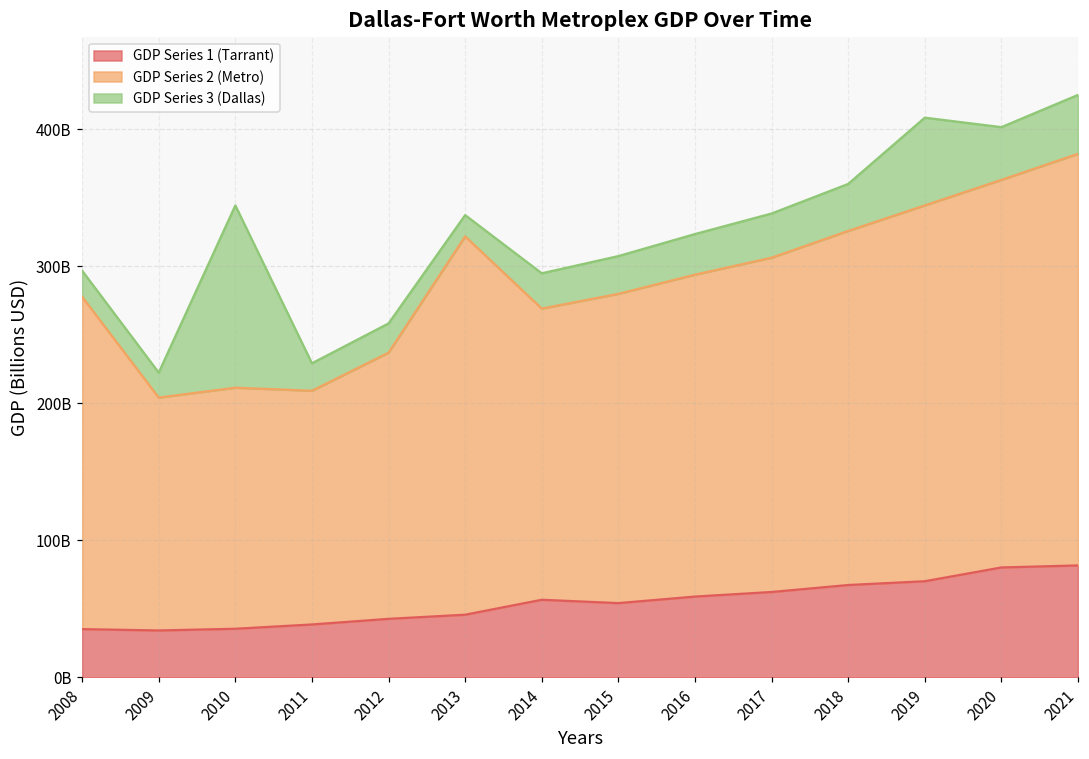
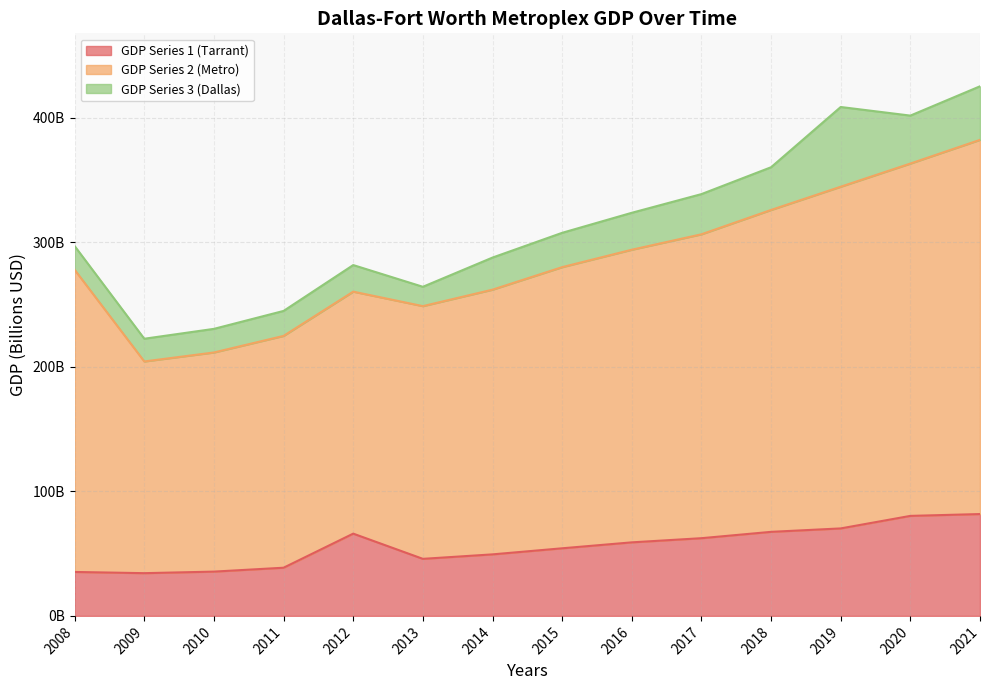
GDP Series 3 (Dallas), 2010: 133000000000 -> 19000000000
GDP Series 2 (Metro), 2011: 171000000000 -> 186000000000
GDP Series 1 (Tarrant), 2012: 43000000000 -> 66000000000
GDP Series 2 (Metro), 2013: 276000000000 -> 203000000000
GDP Series 1 (Tarrant), 2014: 57000000000 -> 49000000000
